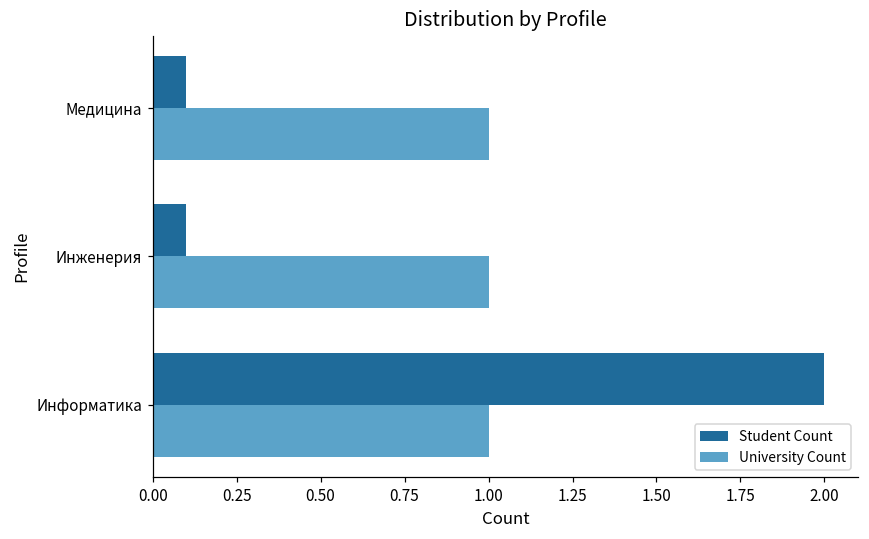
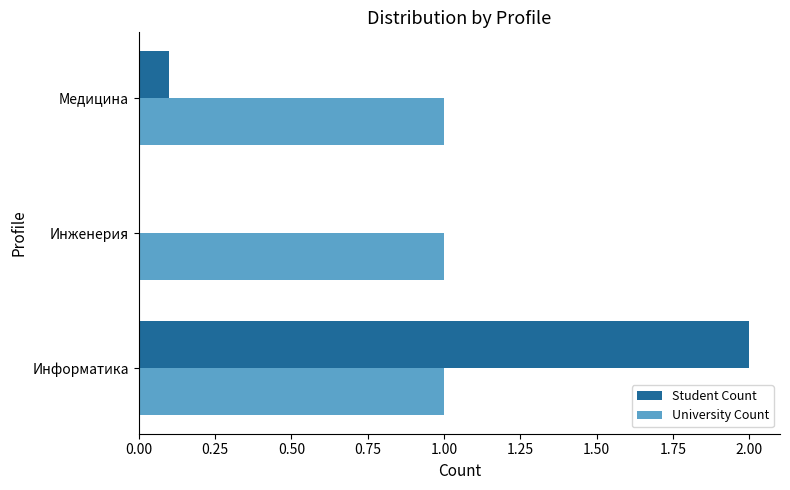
Student Count, Инженерия: 0.1 -> 0.0
